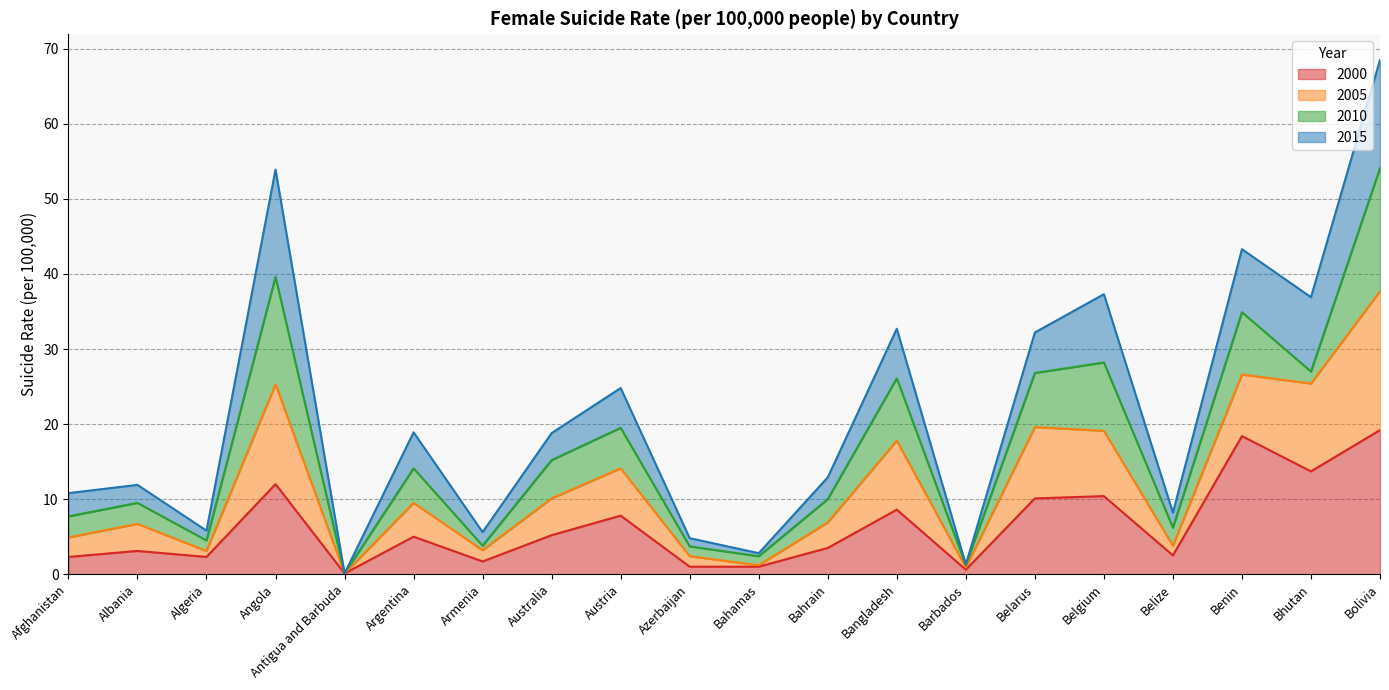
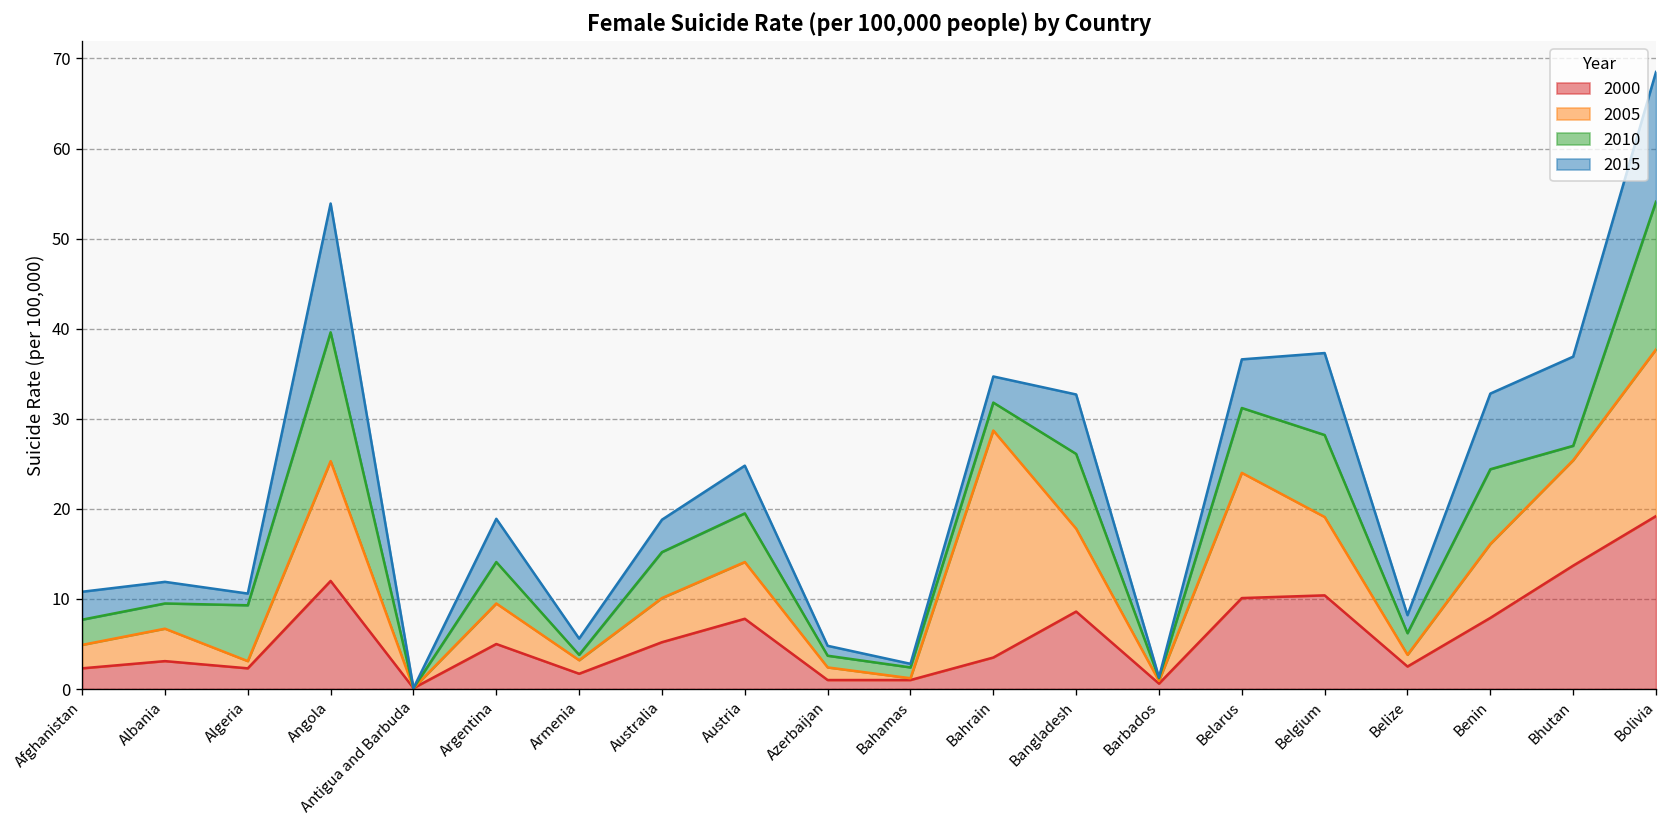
2010, Algeria: 1 -> 6
2005, Bahrain: 3 -> 25
2005, Belarus: 10 -> 14
2000, Benin: 18 -> 8
